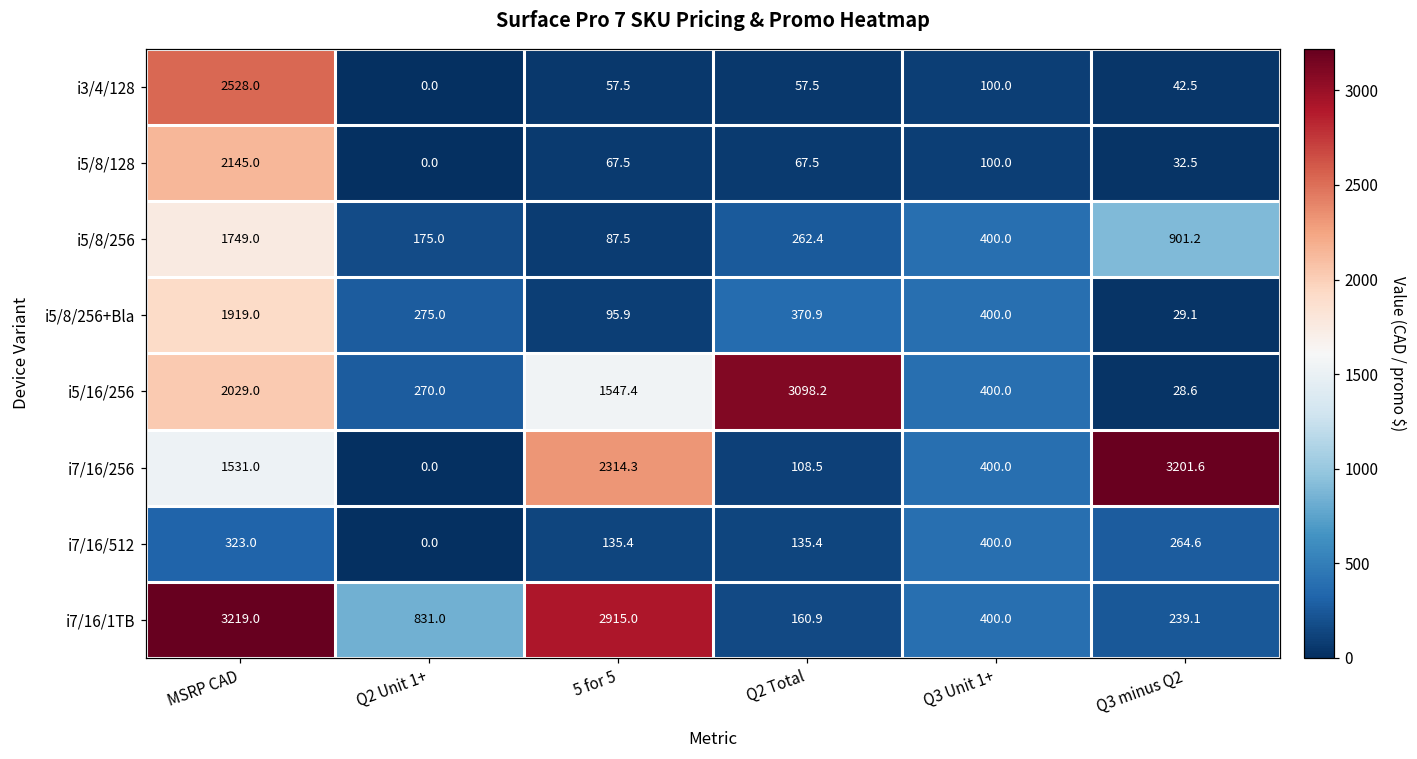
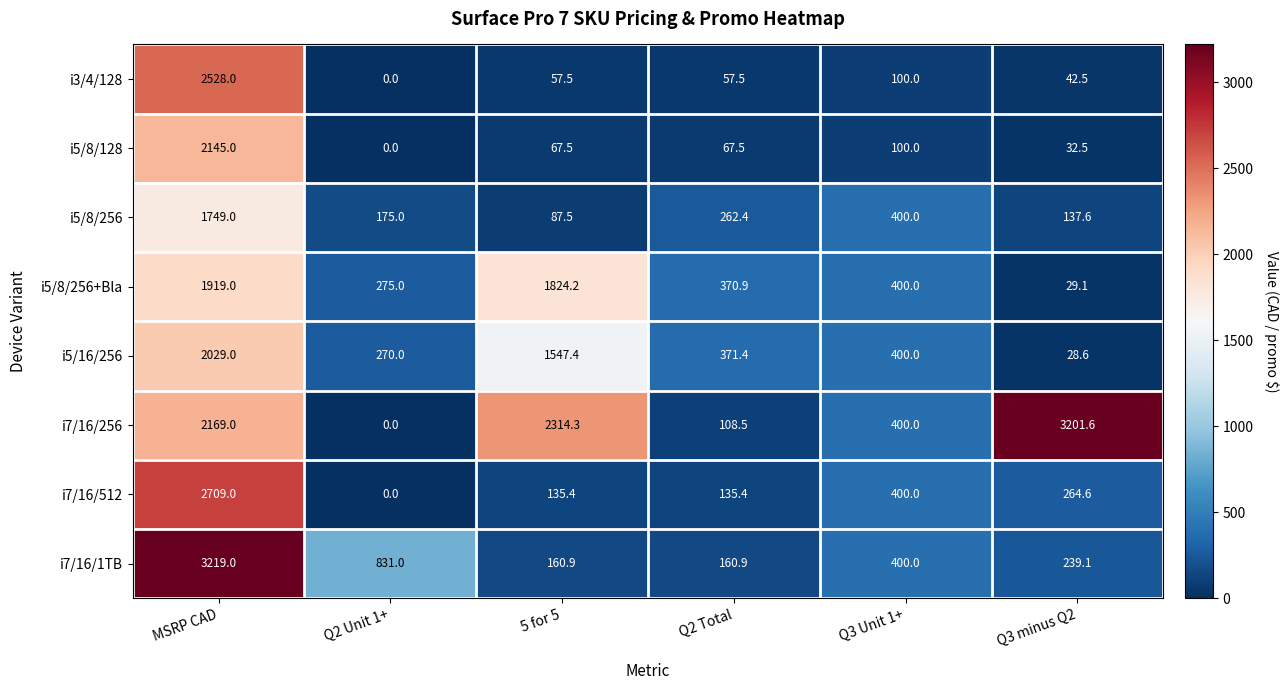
i5/8/256, Q3 minus Q2: 901.2 -> 137.6
i5/8/256+Bla, 5 for 5: 95.9 -> 1824.2
i5/16/256, Q2 Total: 3098.2 -> 371.4
i7/16/256, MSRP CAD: 1531.0 -> 2169.0
i7/16/512, MSRP CAD: 323.0 -> 2709.0
i7/16/1TB, 5 for 5: 2915.0 -> 160.9
